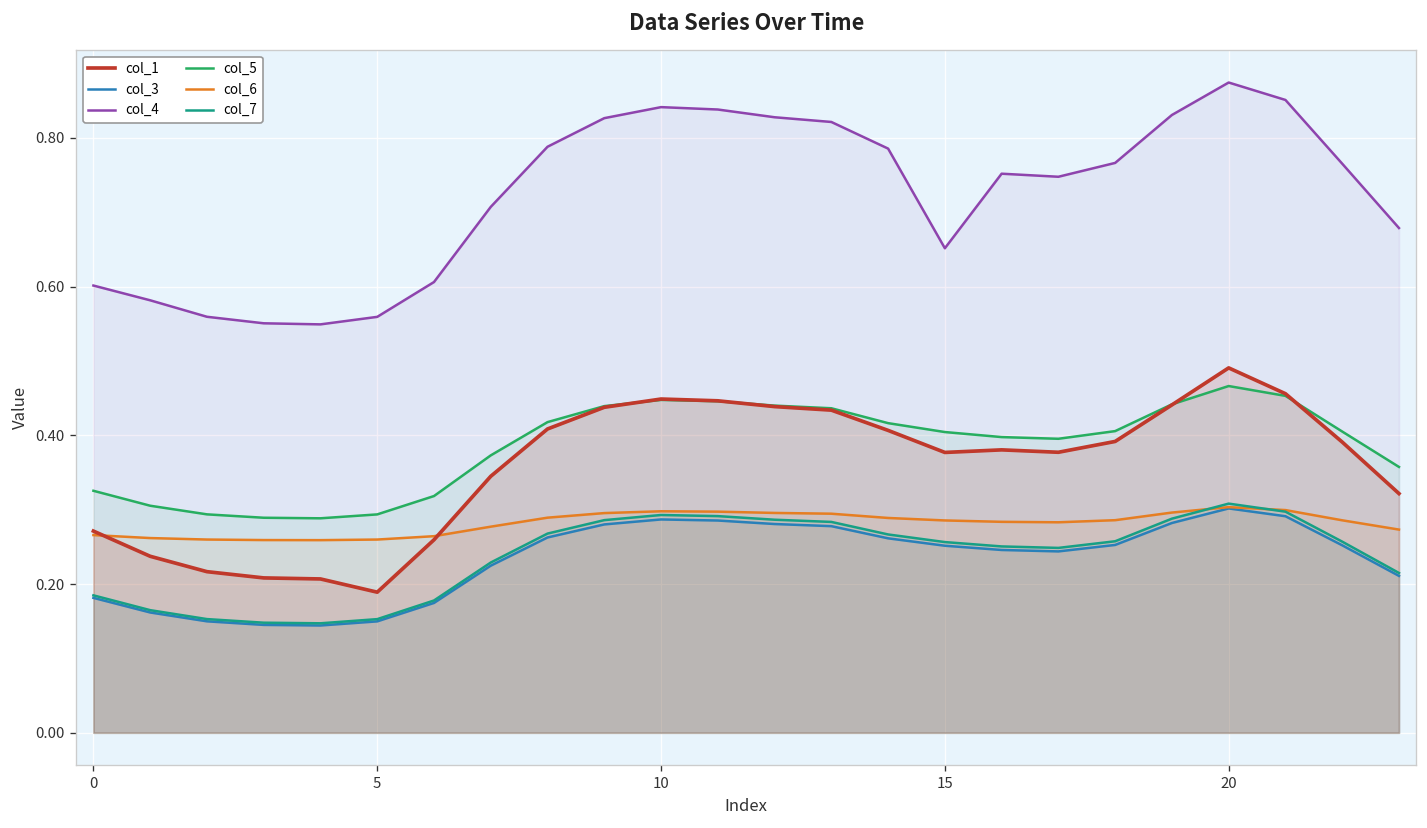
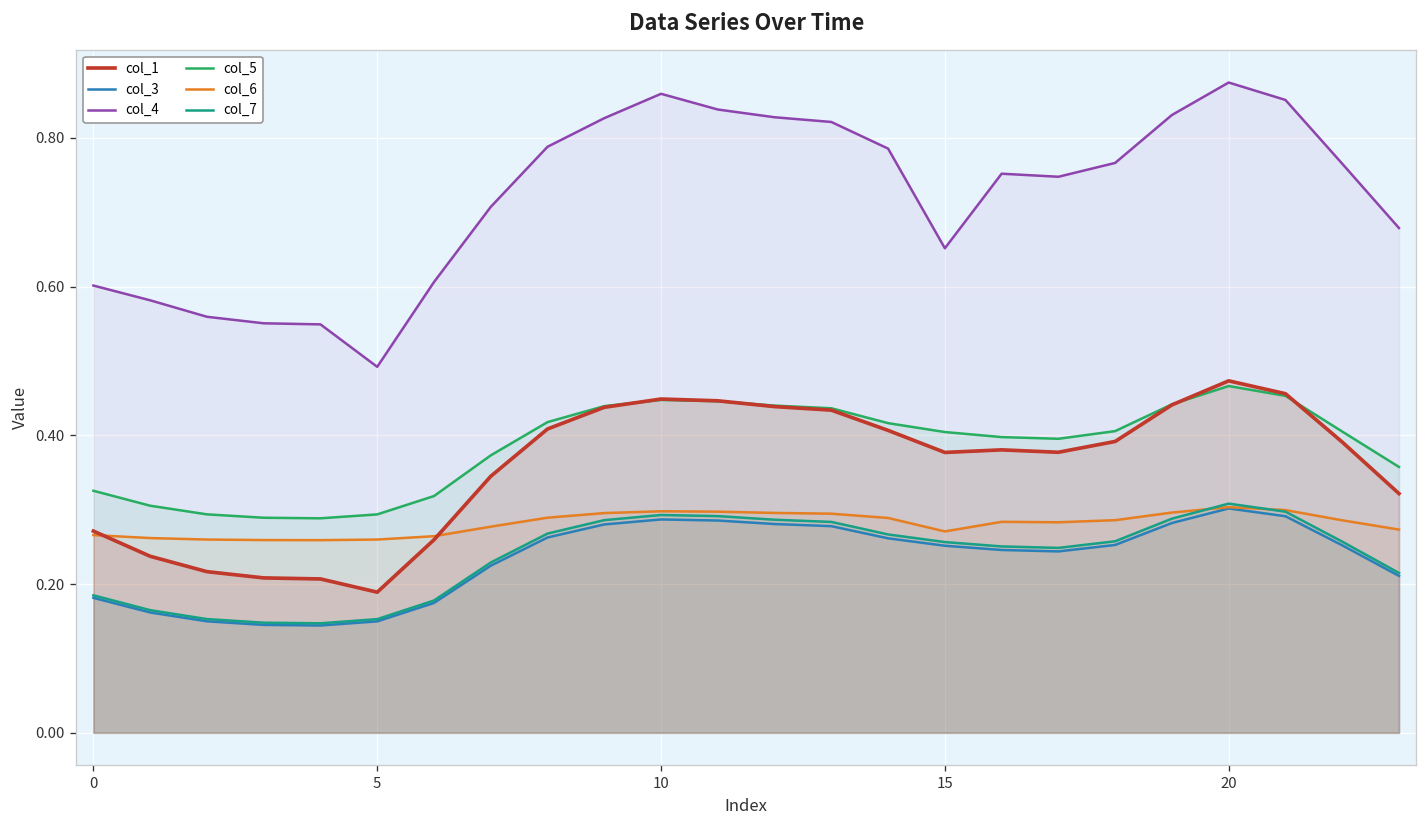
col_4, 5: 0.56 -> 0.49
col_4, 10: 0.84 -> 0.86
col_6, 15: 0.29 -> 0.27
col_1, 20: 0.49 -> 0.47
